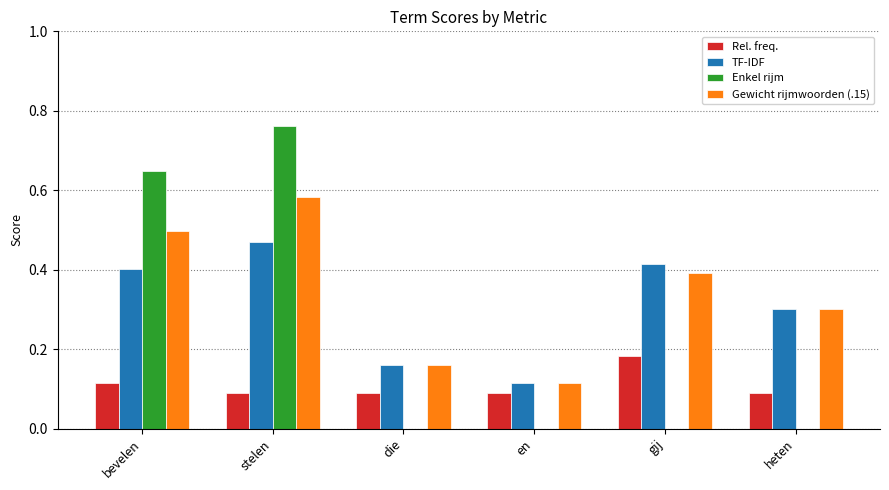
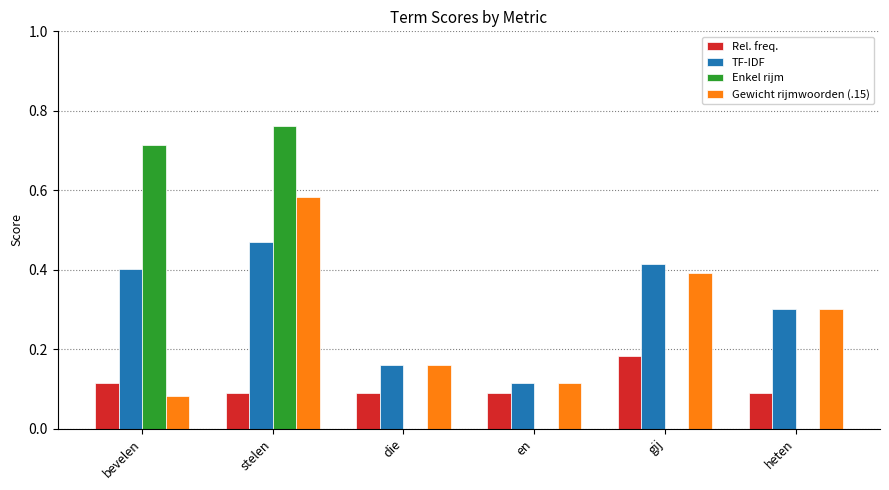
Enkel rijm, bevelen: 0.65 -> 0.71
Gewicht rijmwoorden (.15), bevelen: 0.50 -> 0.08
